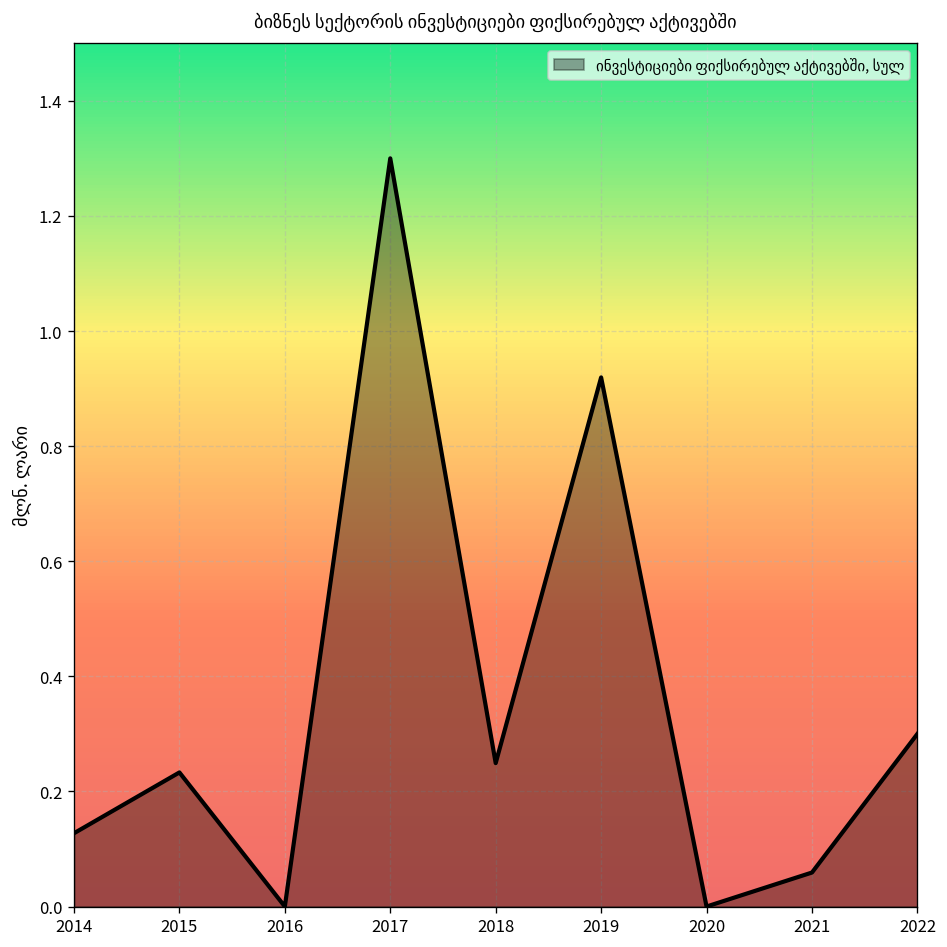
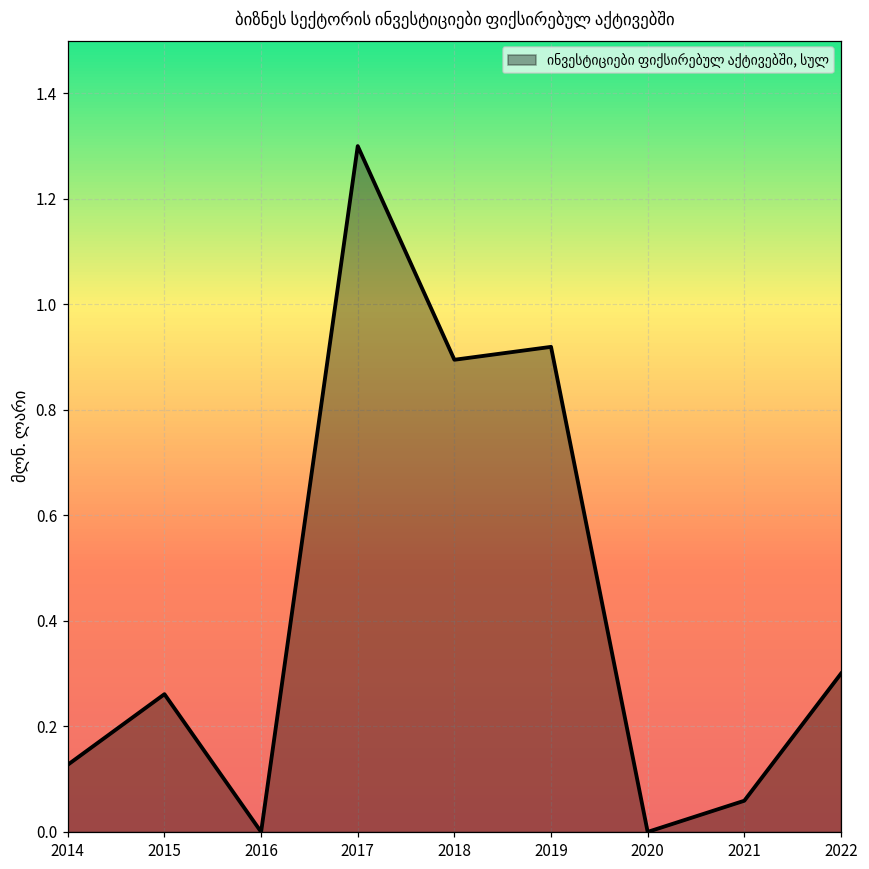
2015: 0.23 -> 0.26
2018: 0.25 -> 0.89
